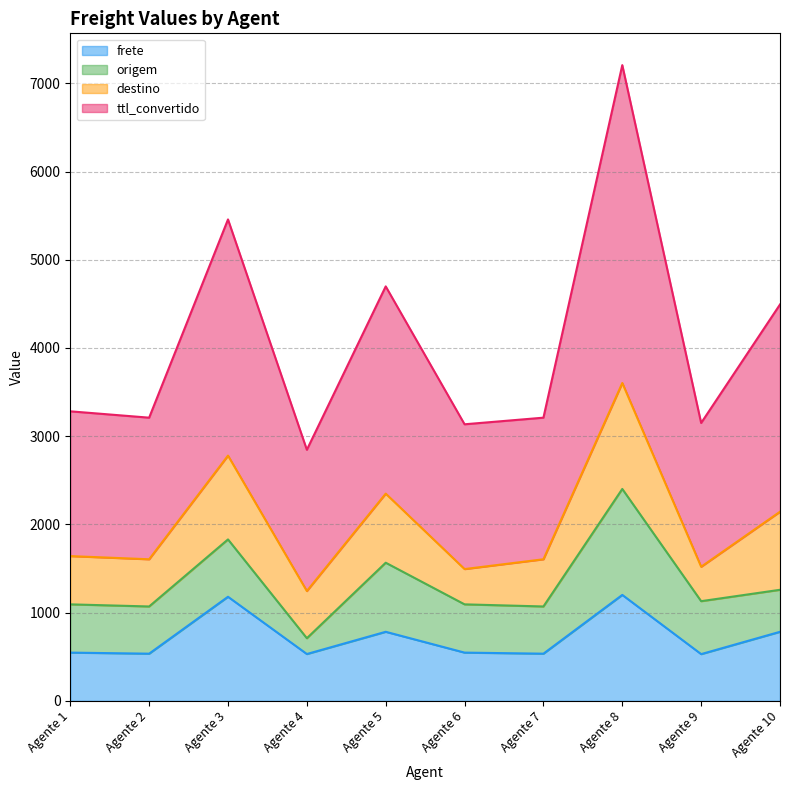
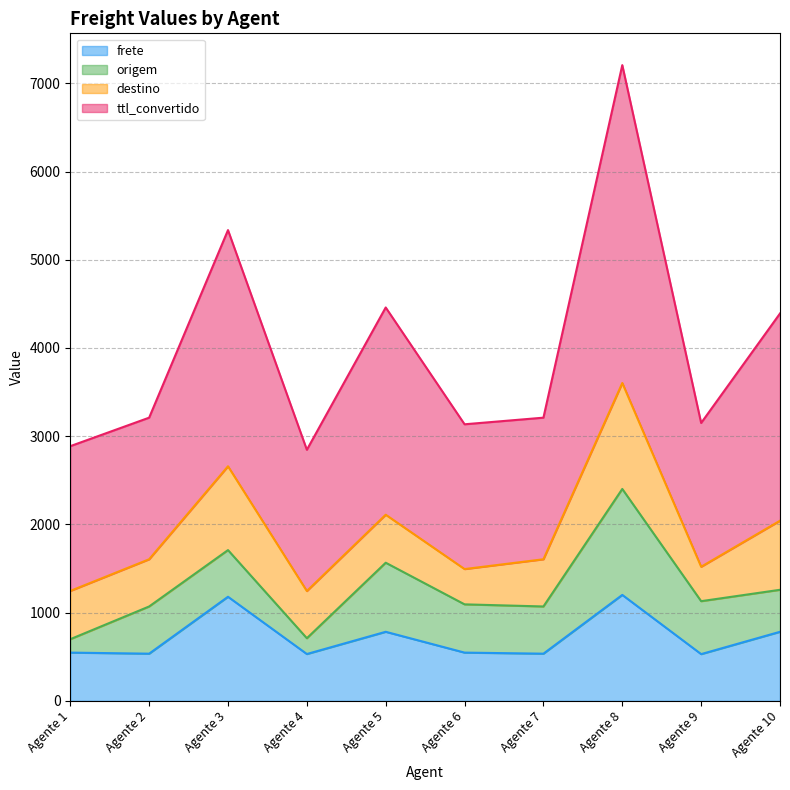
origem, Agente 1: 500 -> 200
origem, Agente 3: 700 -> 500
destino, Agente 5: 800 -> 500
destino, Agente 10: 900 -> 800
